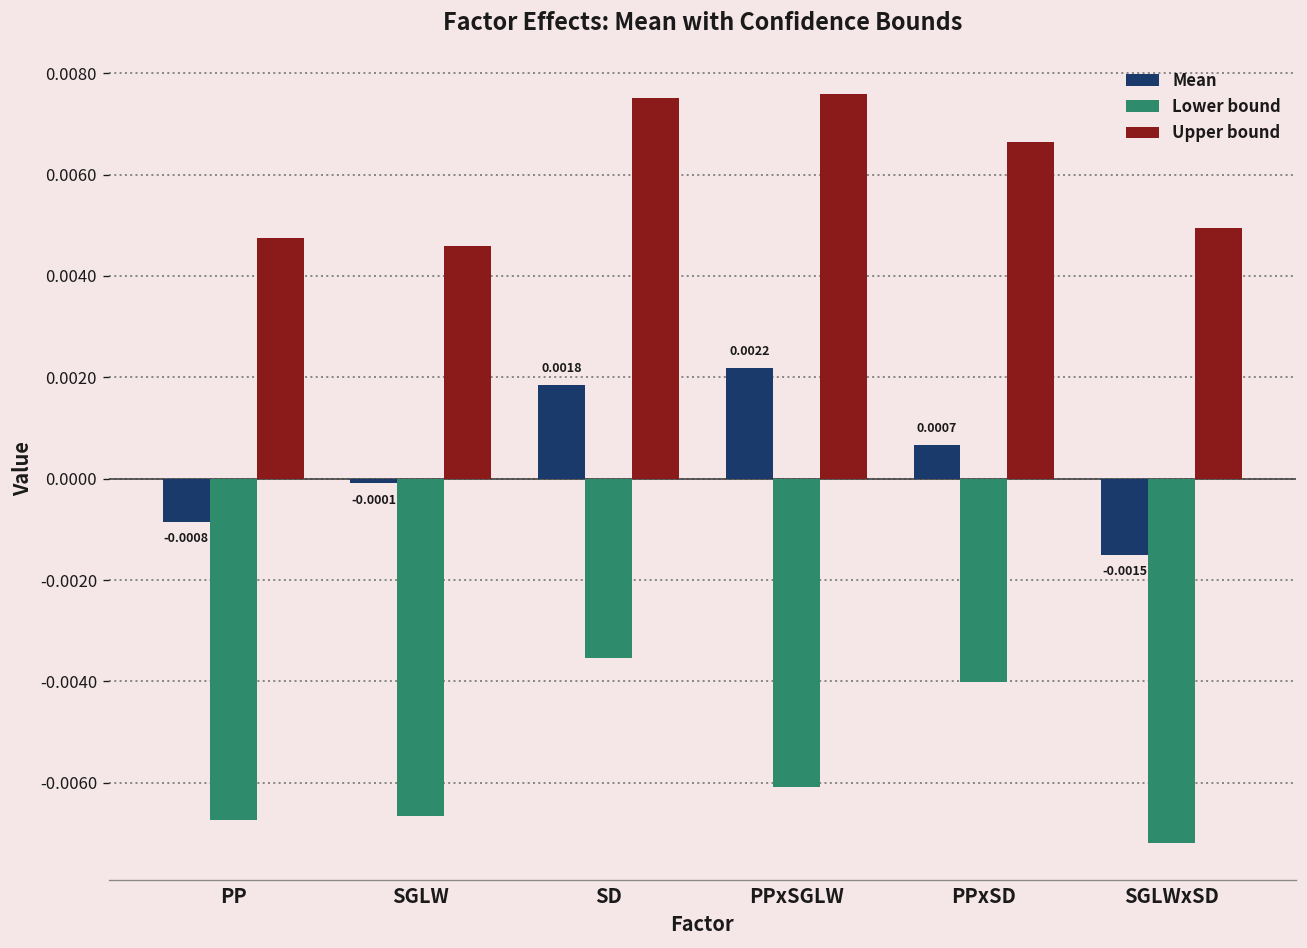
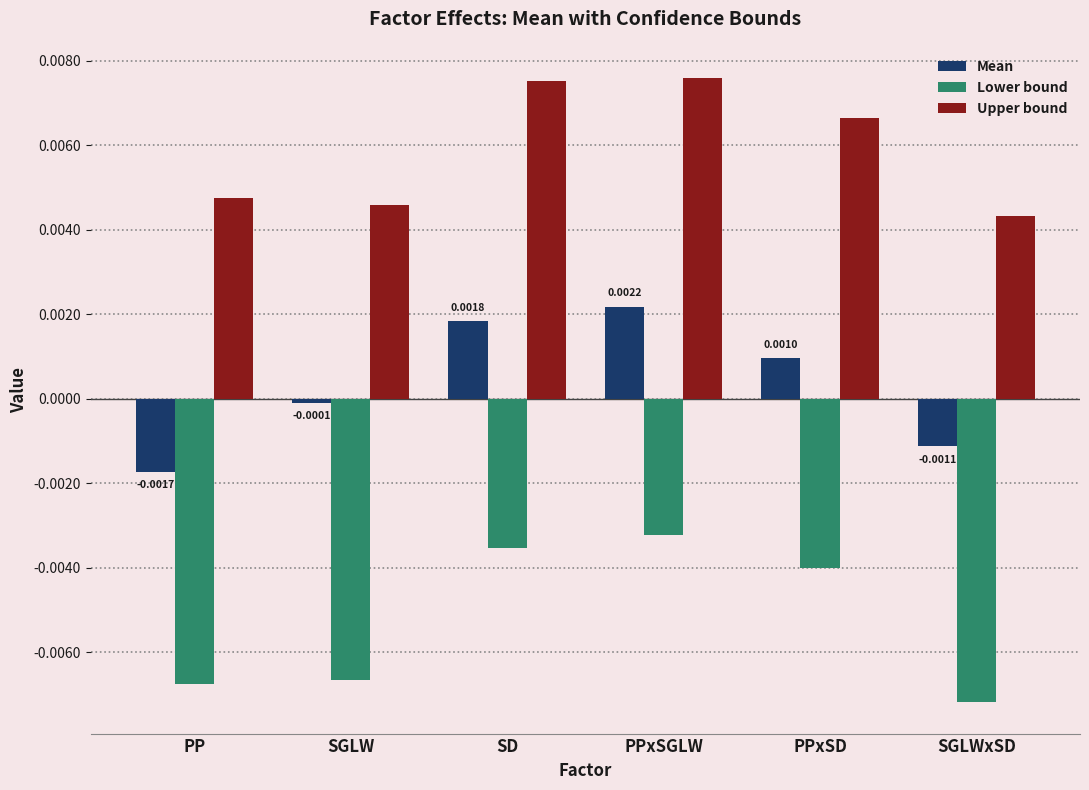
Mean, PP: -0.0008 -> -0.0017
Lower bound, PPxSGLW: -0.0061 -> -0.0032
Mean, PPxSD: 0.0007 -> 0.0010
Mean, SGLWxSD: -0.0015 -> -0.0011
Upper bound, SGLWxSD: 0.0049 -> 0.0043
